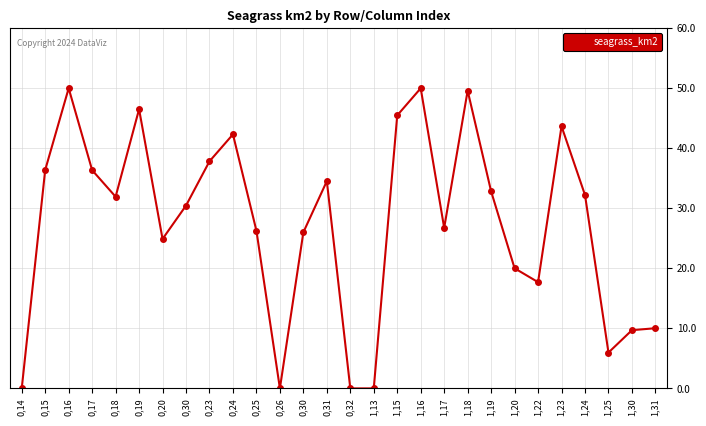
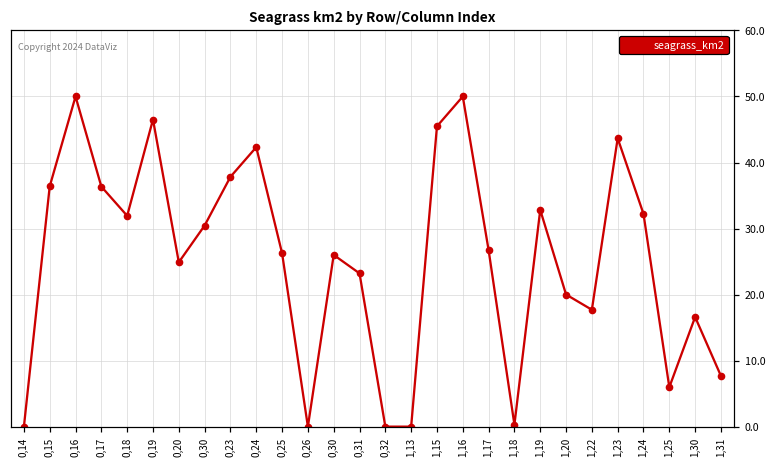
0,31: 35 -> 23
1,18: 50 -> 0
1,30: 10 -> 17
1,31: 10 -> 8
